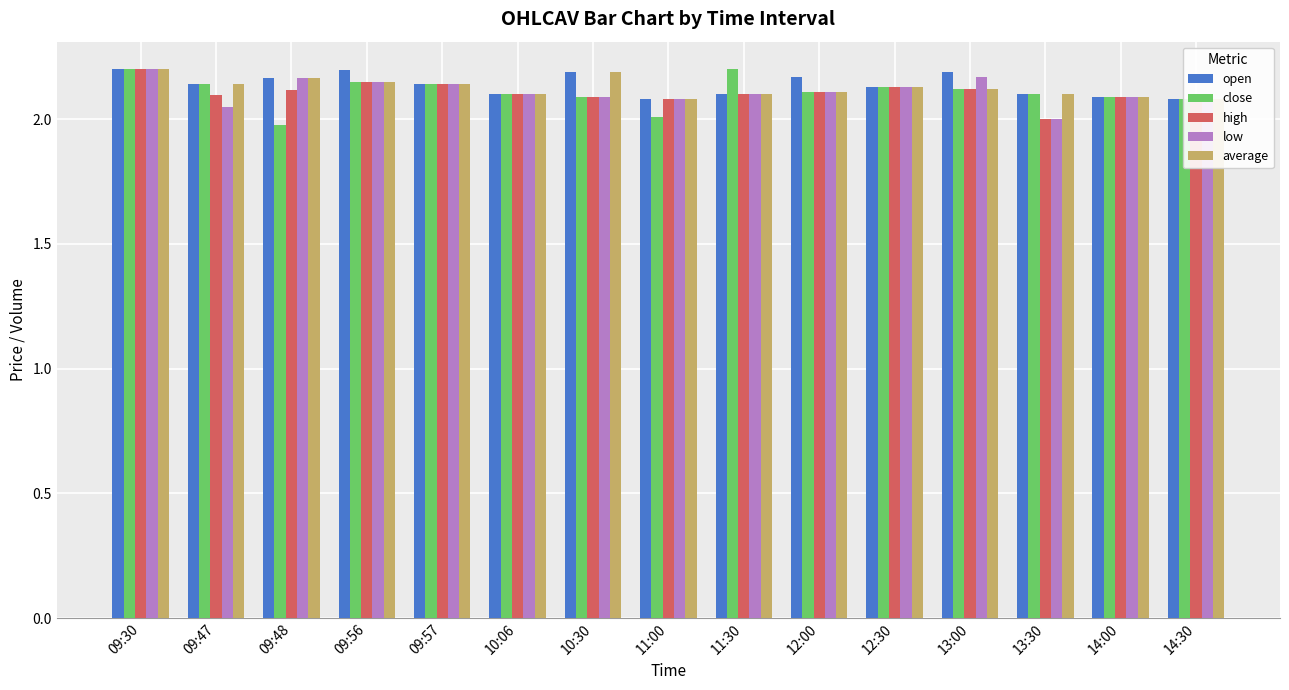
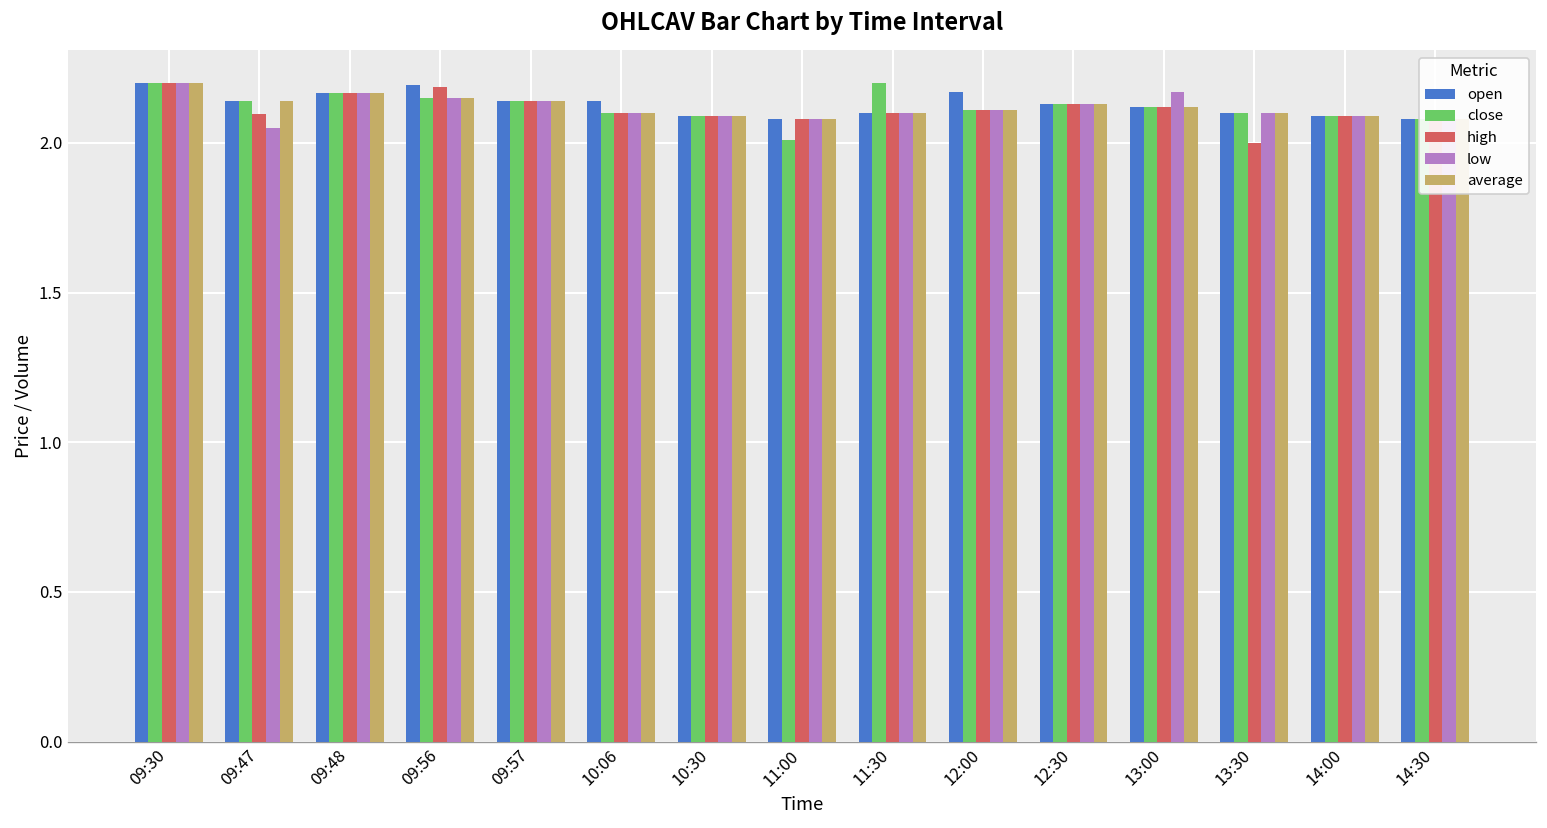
close, 09:48: 1.98 -> 2.17
high, 09:48: 2.12 -> 2.17
high, 09:56: 2.15 -> 2.19
open, 10:06: 2.10 -> 2.14
open, 10:30: 2.19 -> 2.09
average, 10:30: 2.19 -> 2.09
open, 13:00: 2.19 -> 2.12
low, 13:30: 2.0 -> 2.1
